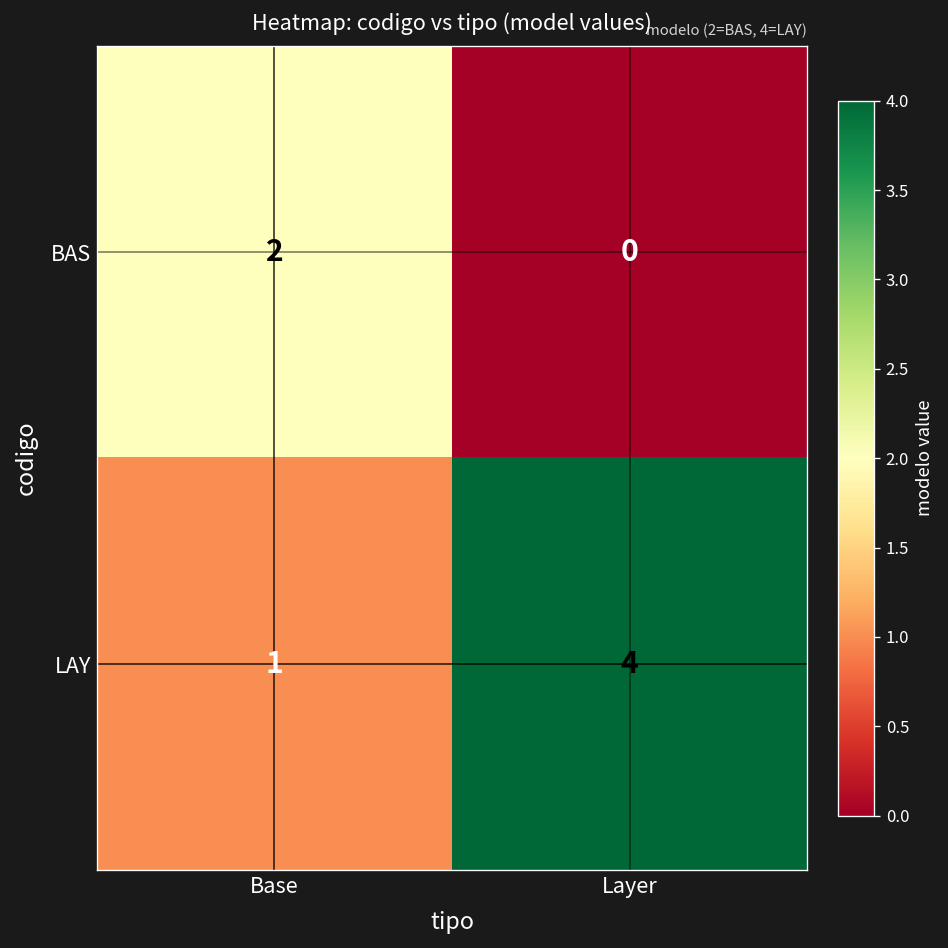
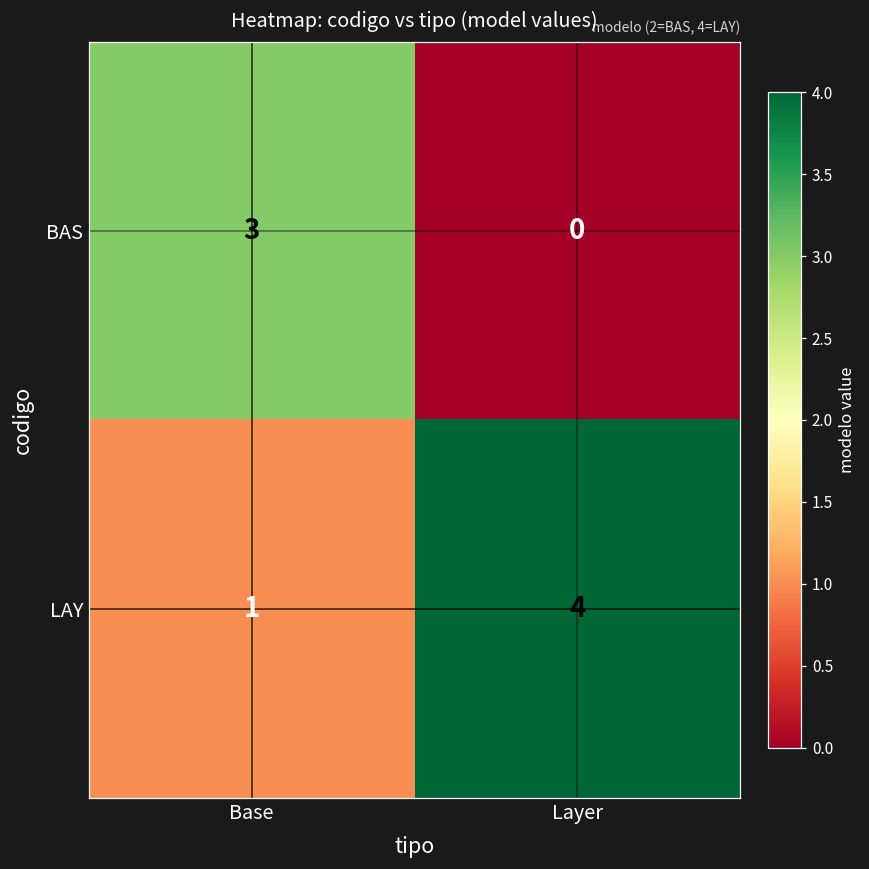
BAS, Base: 2 -> 3
